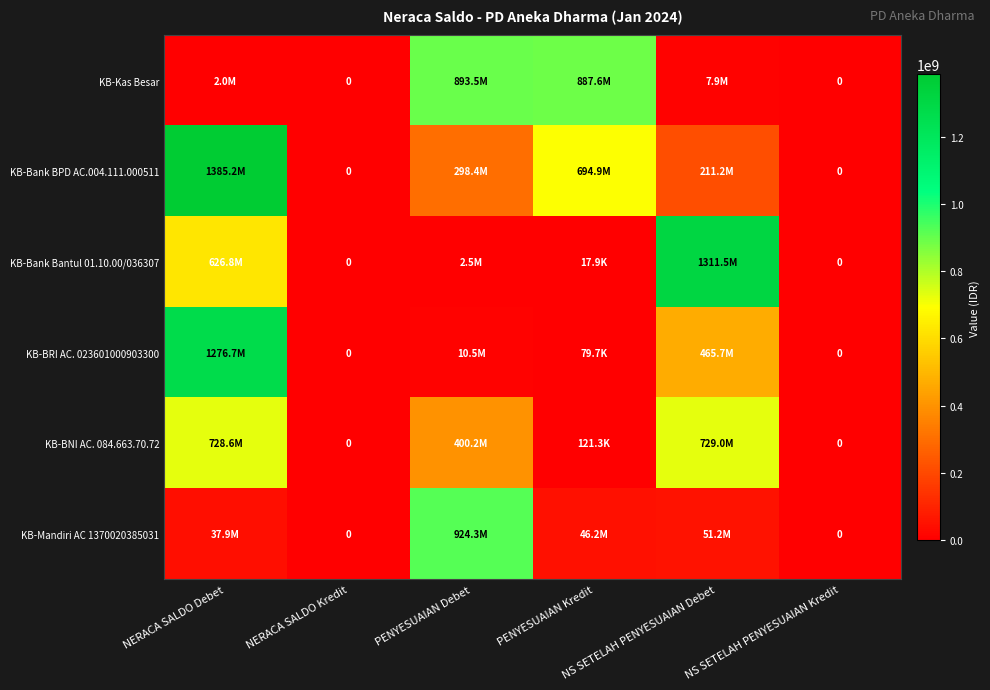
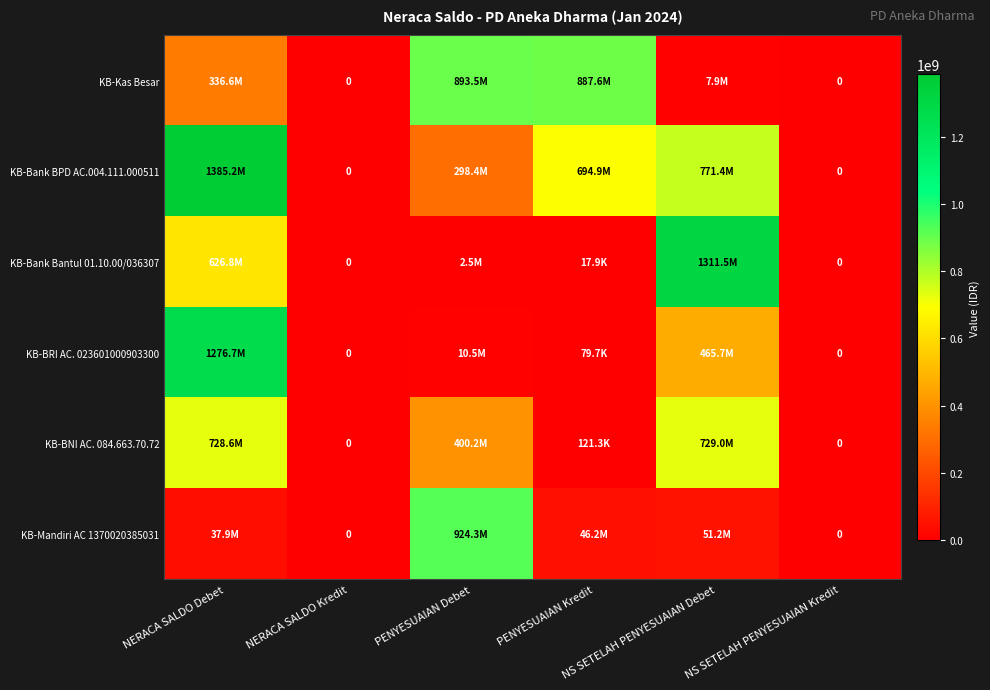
KB-Kas Besar, NERACA SALDO Debet: 2.0M -> 336.6M
KB-Bank BPD AC.004.111.000511, NS SETELAH PENYESUAIAN Debet: 211.2M -> 771.4M
